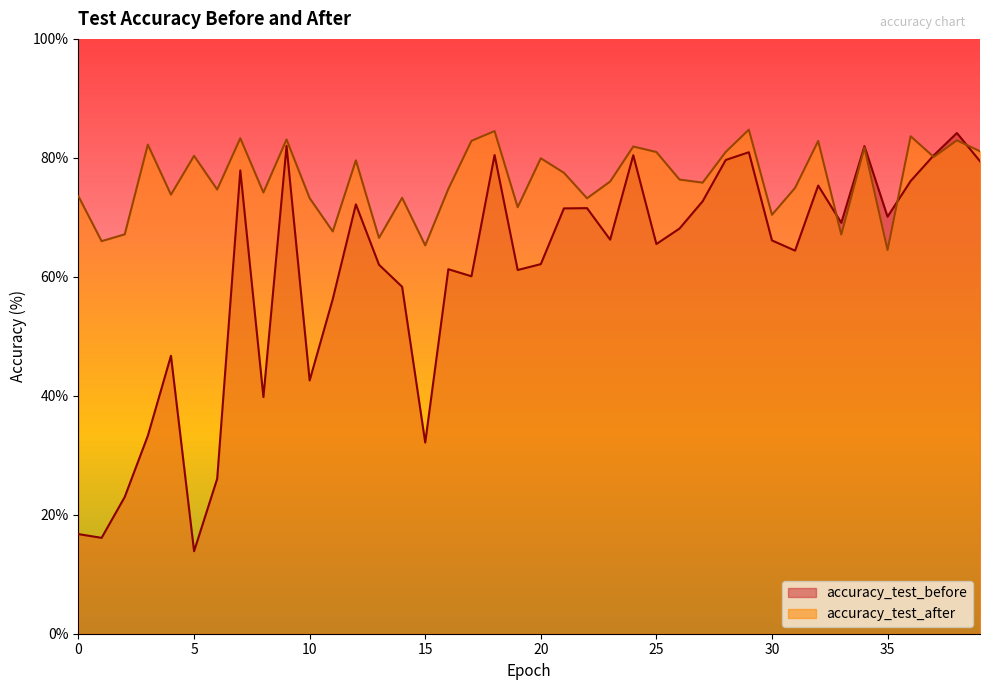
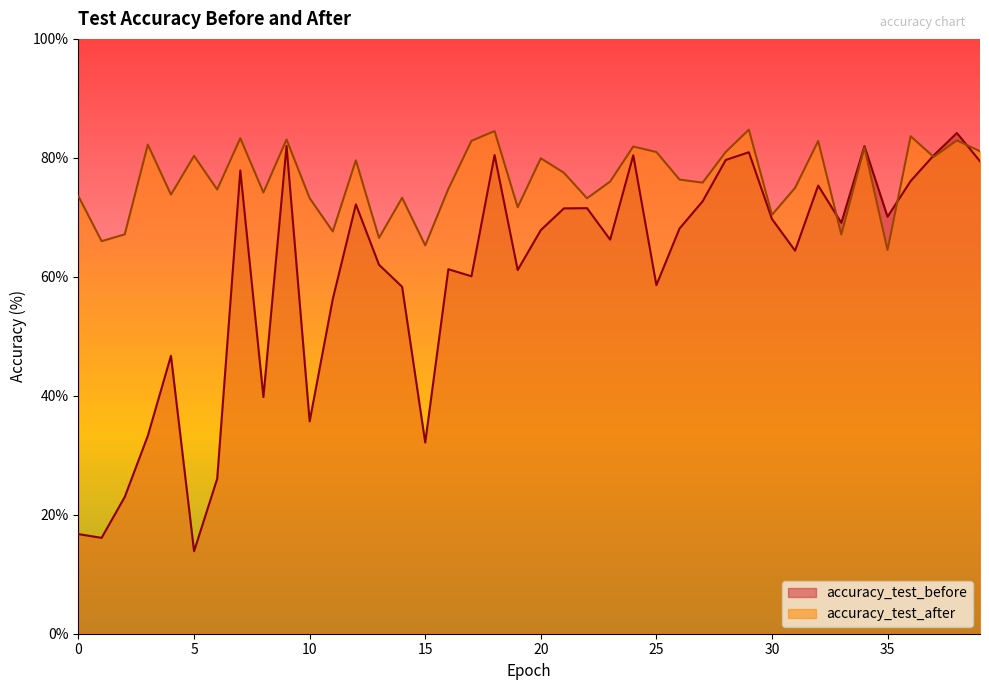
accuracy_test_before, 10: 43% -> 36%
accuracy_test_before, 20: 62% -> 68%
accuracy_test_before, 25: 66% -> 59%
accuracy_test_before, 30: 66% -> 70%
